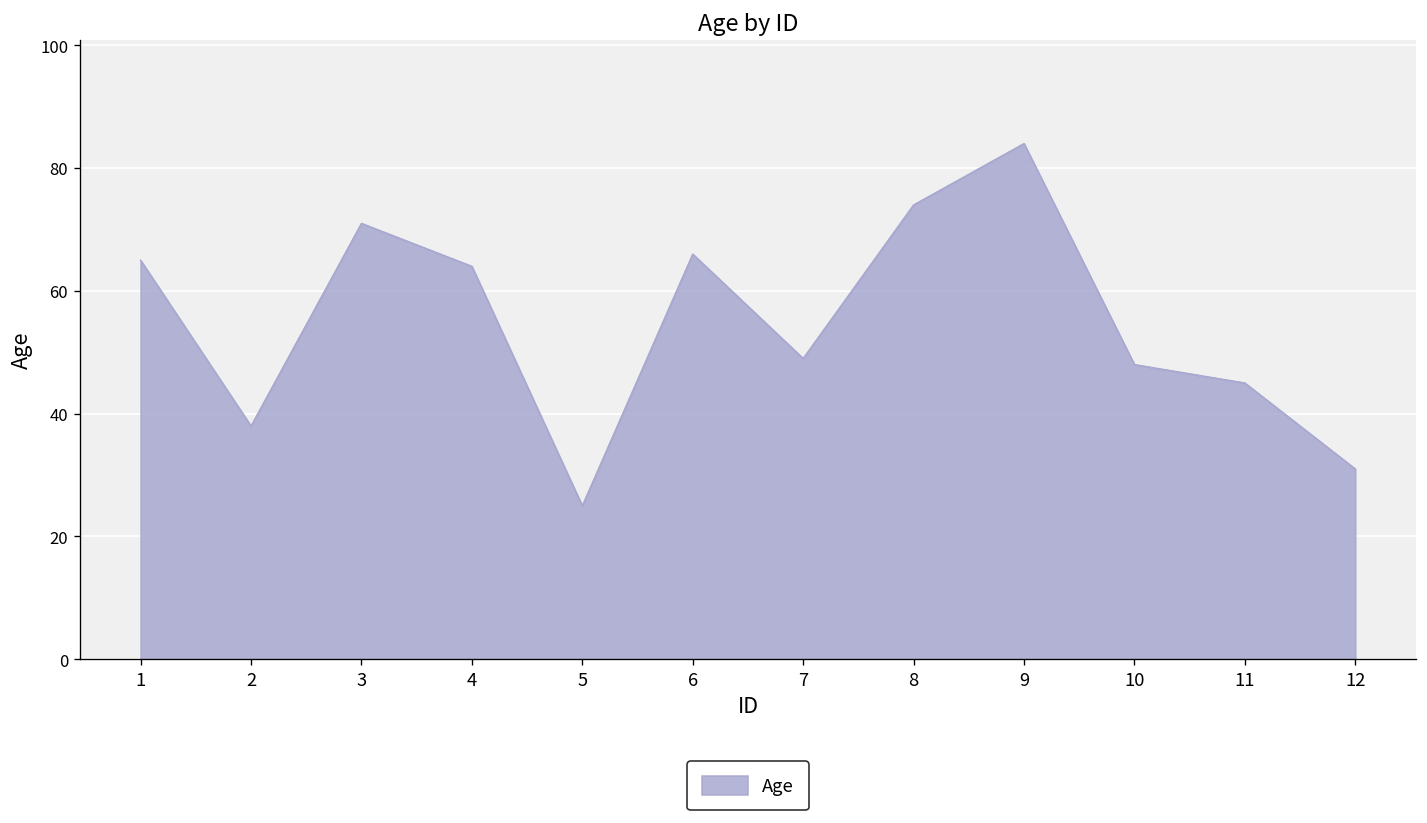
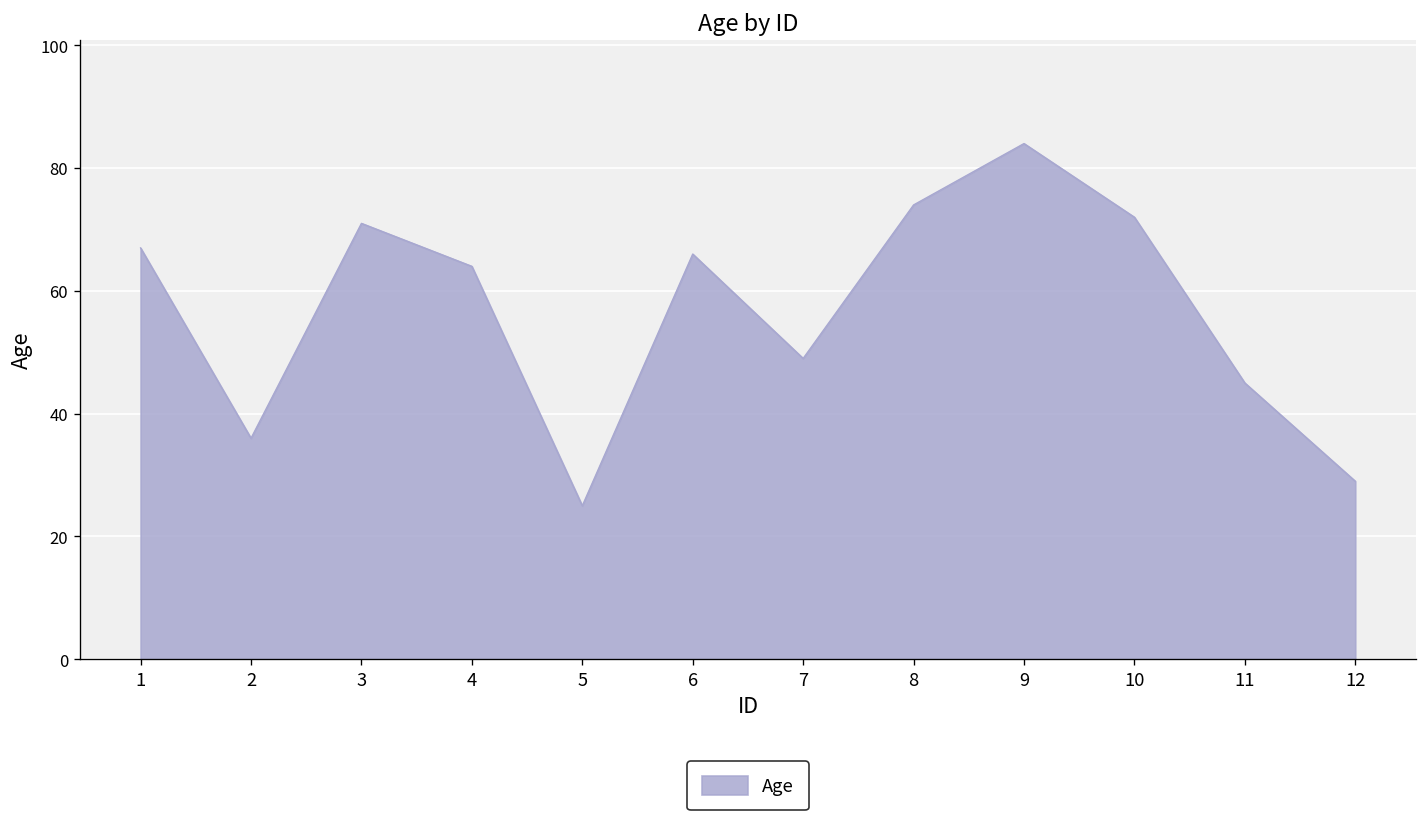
1: 65 -> 67
2: 38 -> 36
10: 48 -> 72
12: 31 -> 29
